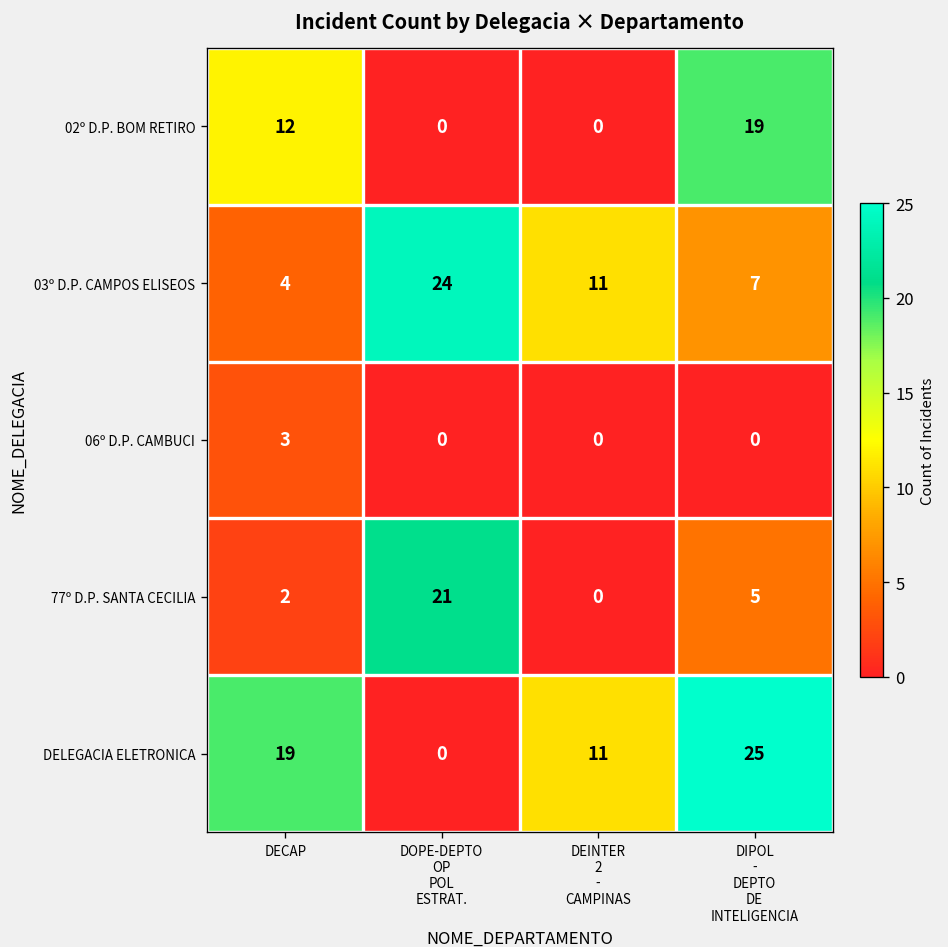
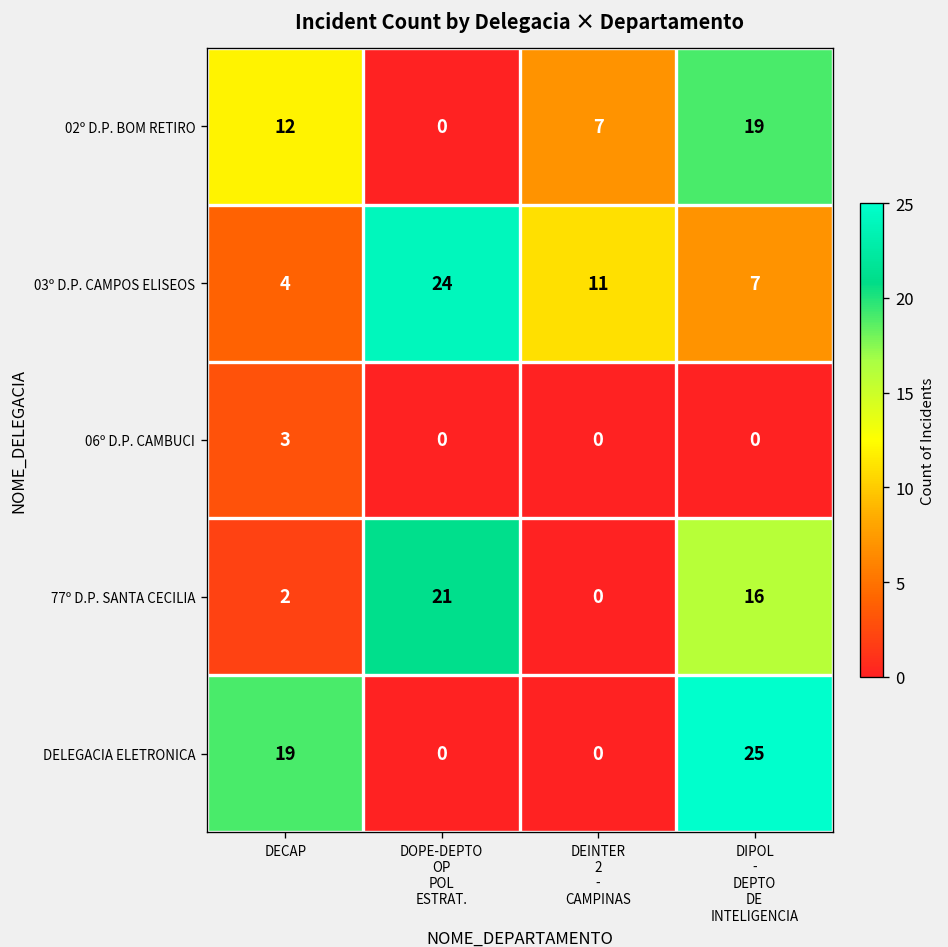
02º D.P. BOM RETIRO, DEINTER 2 - CAMPINAS: 0 -> 7
77º D.P. SANTA CECILIA, DIPOL - DEPTO DE INTELIGENCIA: 5 -> 16
DELEGACIA ELETRONICA, DEINTER 2 - CAMPINAS: 11 -> 0
